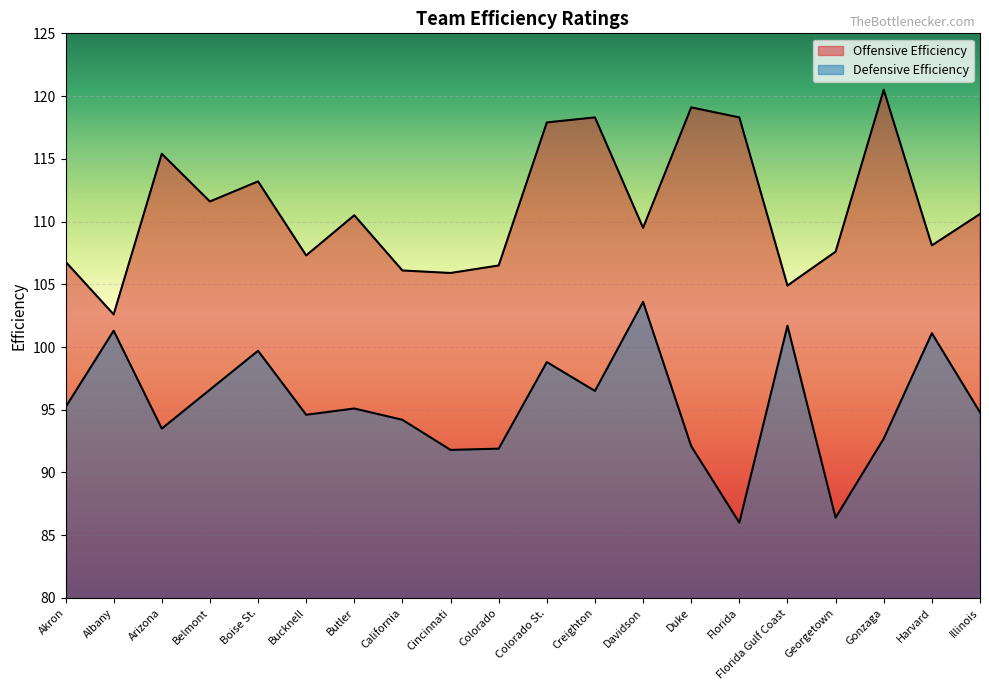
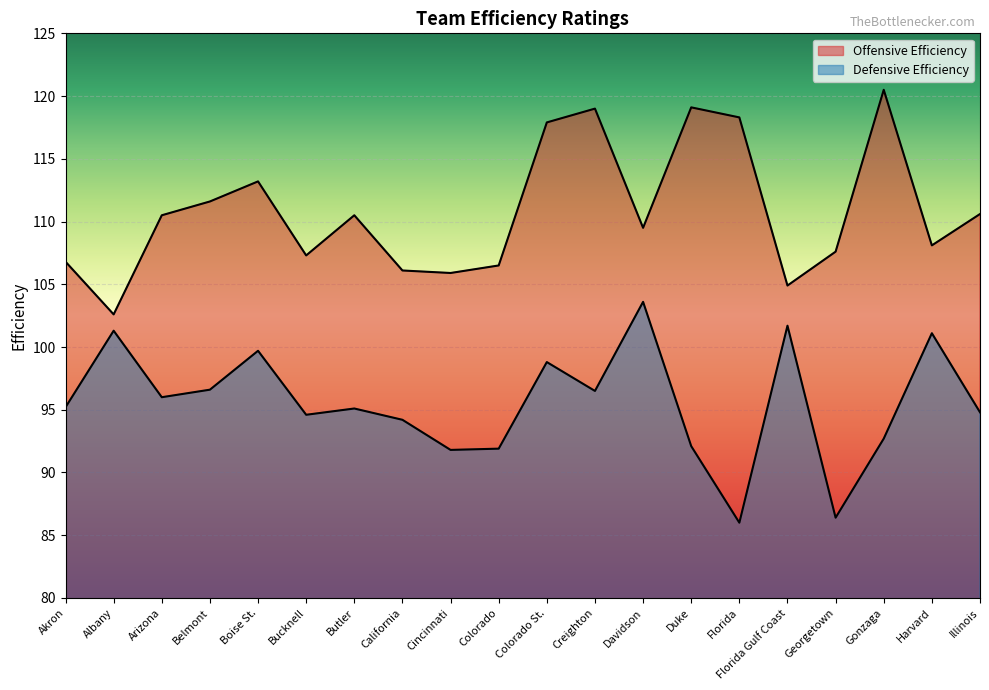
Offensive Efficiency, Arizona: 115.4 -> 110.5
Defensive Efficiency, Arizona: 93.5 -> 96.0
Offensive Efficiency, Creighton: 118.3 -> 119.0
